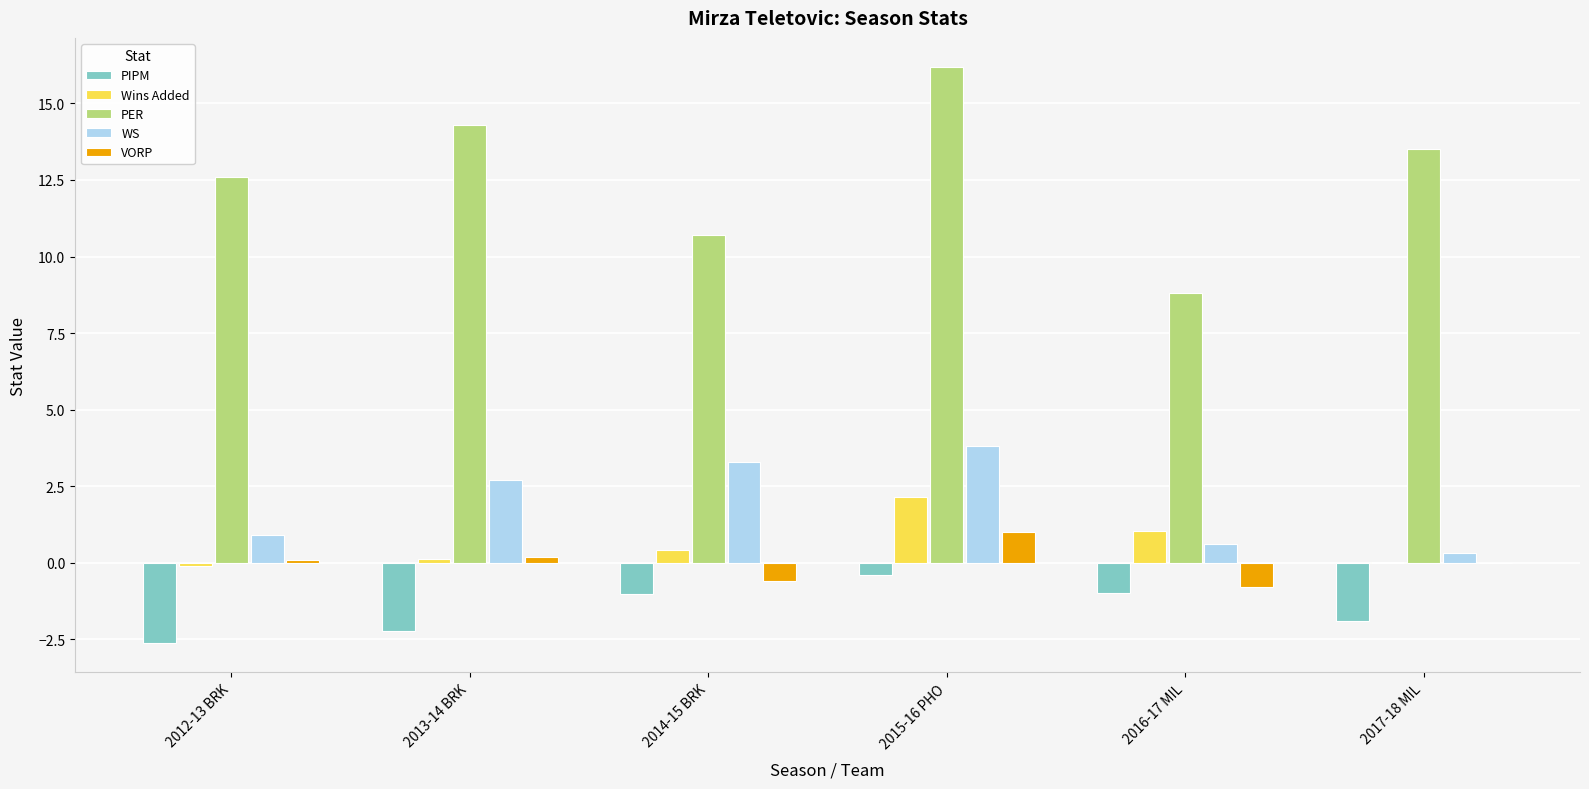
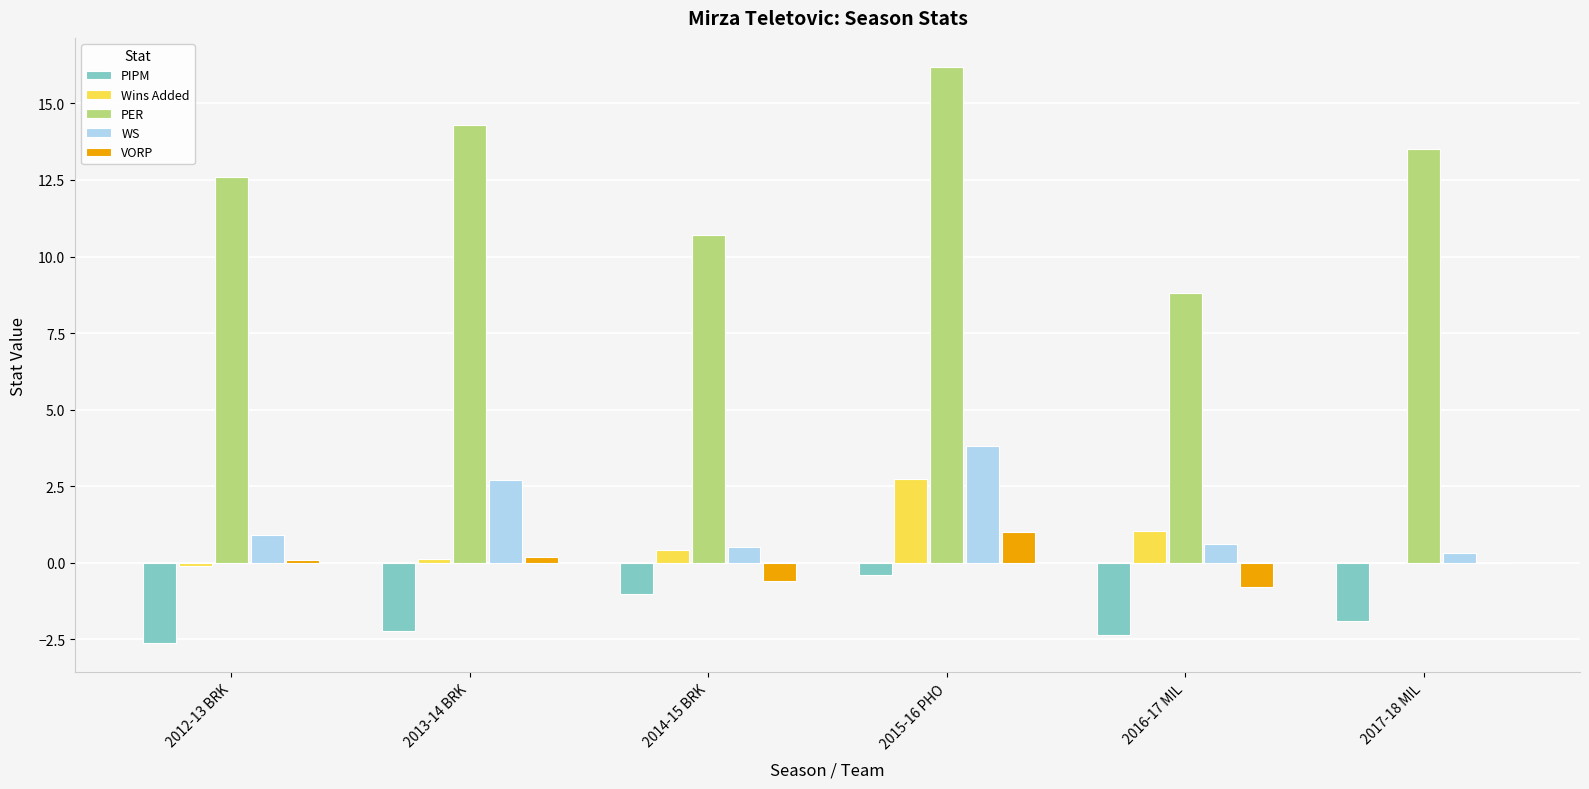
WS, 2014-15 BRK: 3.3 -> 0.5
Wins Added, 2015-16 PHO: 2.2 -> 2.7
PIPM, 2016-17 MIL: -1.0 -> -2.4
